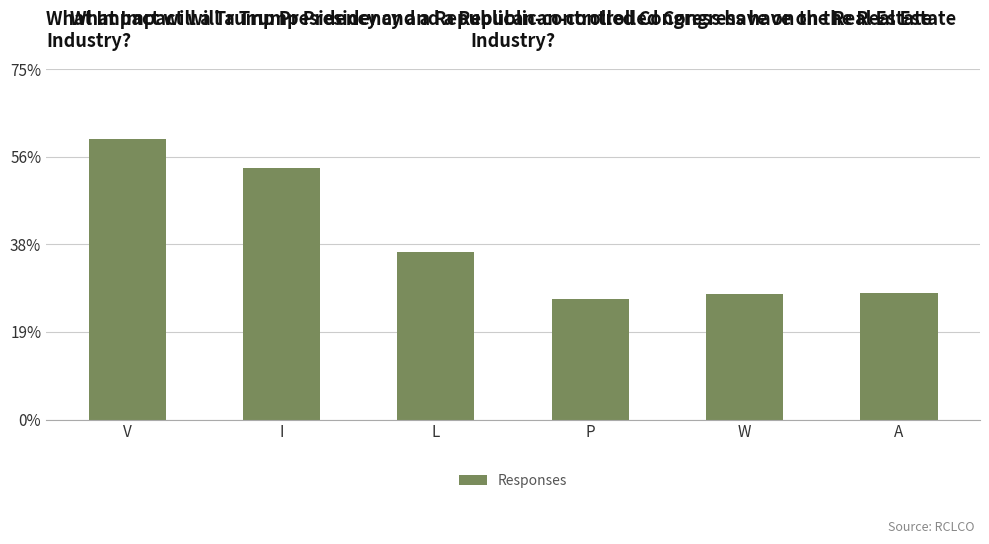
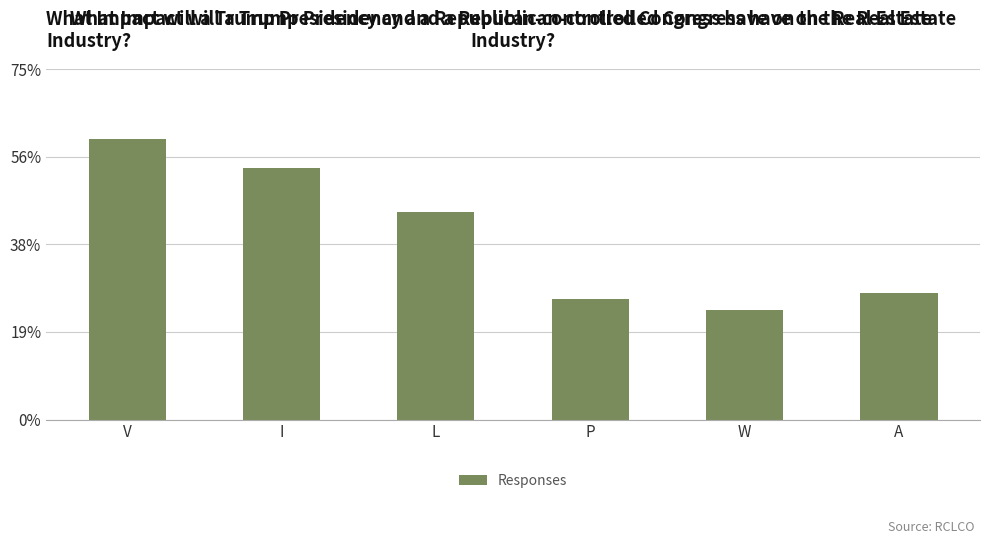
L: 36% -> 44%
W: 27% -> 23%
